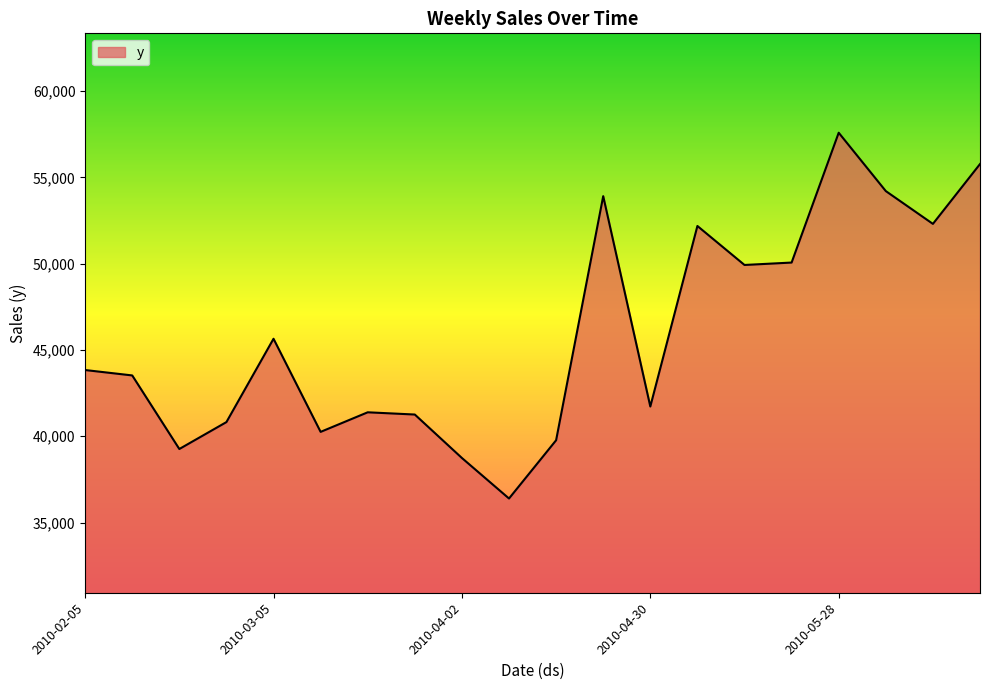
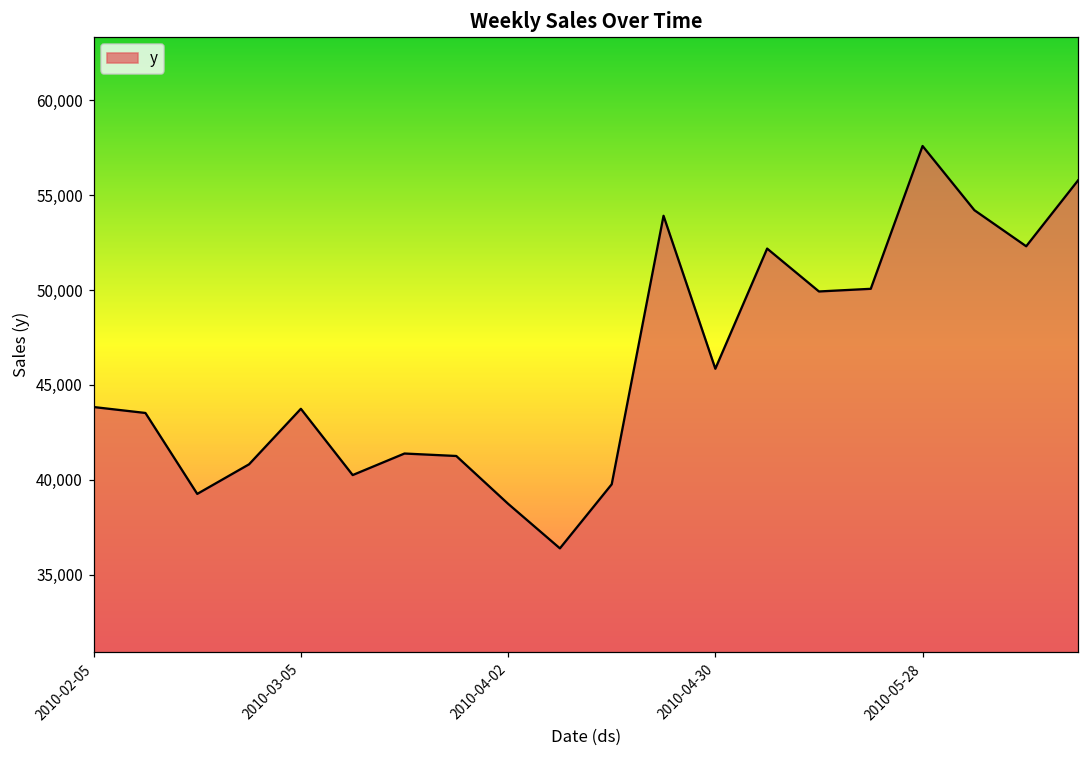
2010-03-05: 45,600 -> 43,700
2010-04-30: 41,700 -> 45,900
